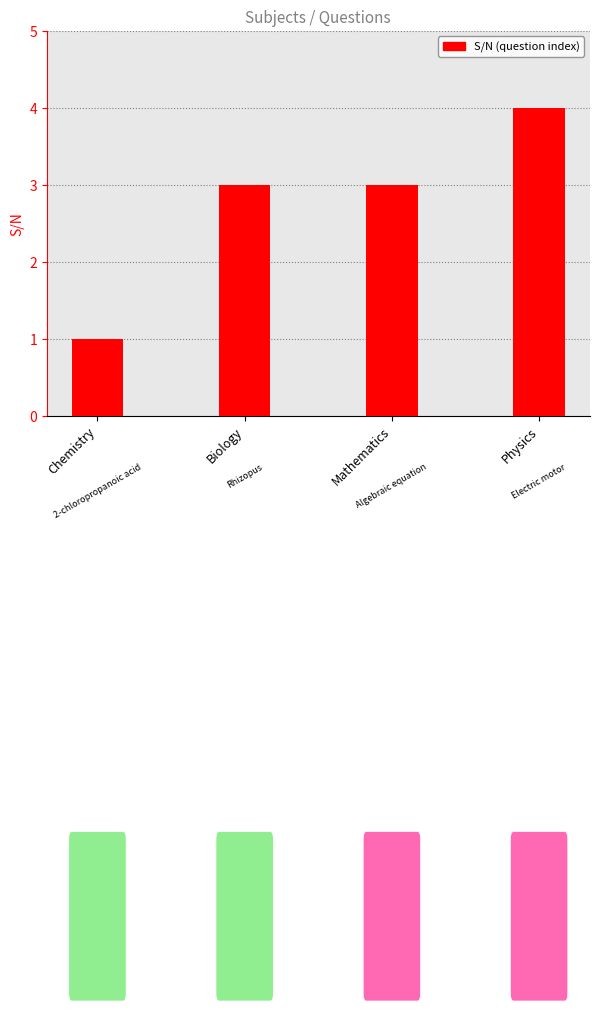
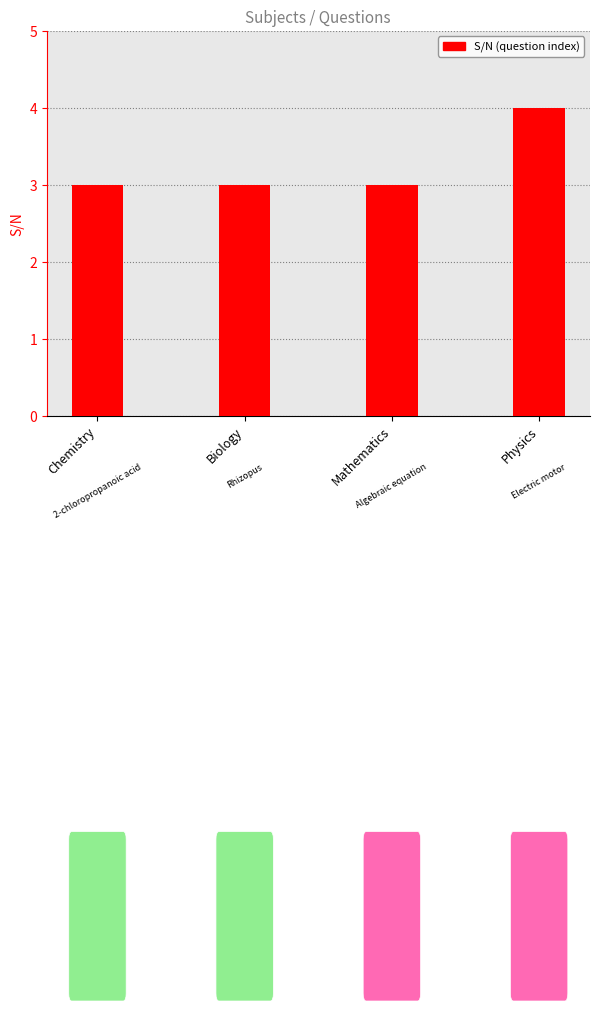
Chemistry: 1 -> 3
